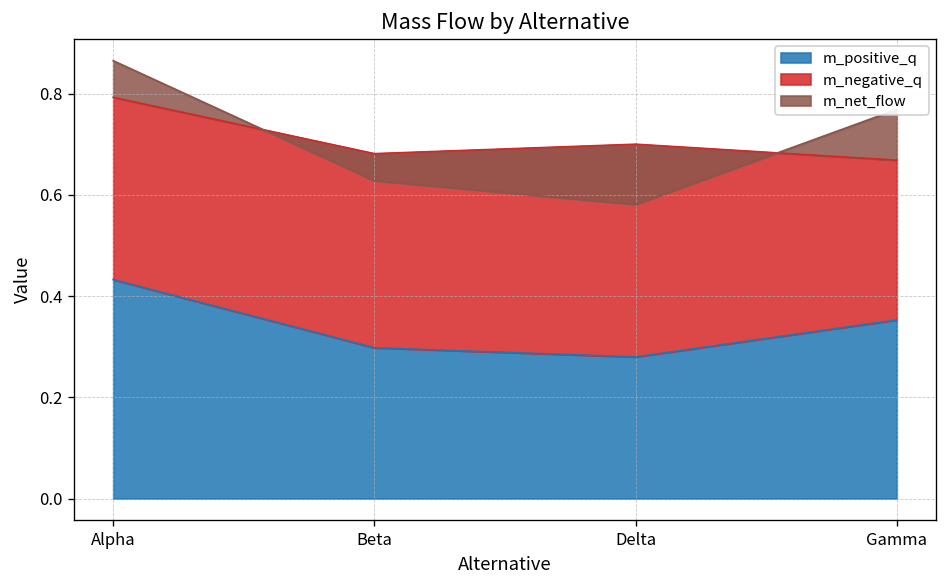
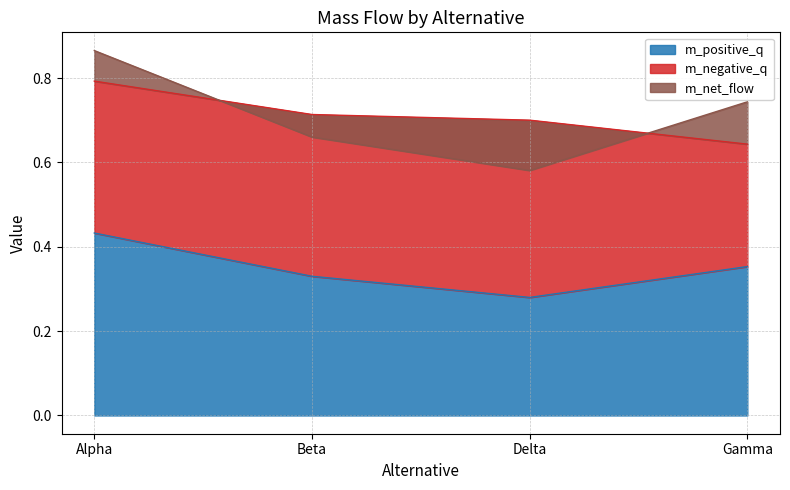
m_positive_q, Beta: 0.30 -> 0.33
m_negative_q, Gamma: 0.32 -> 0.29
